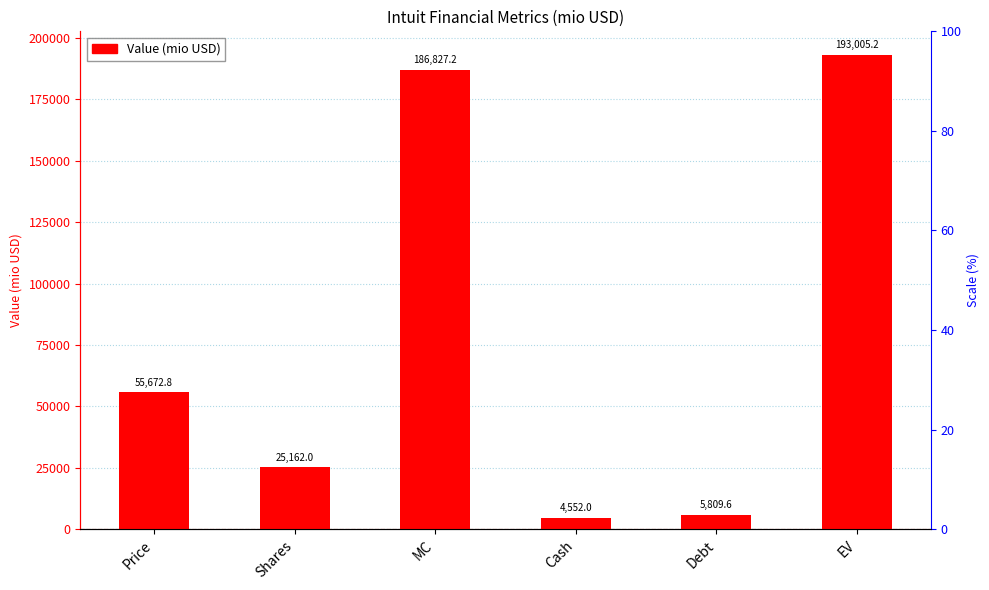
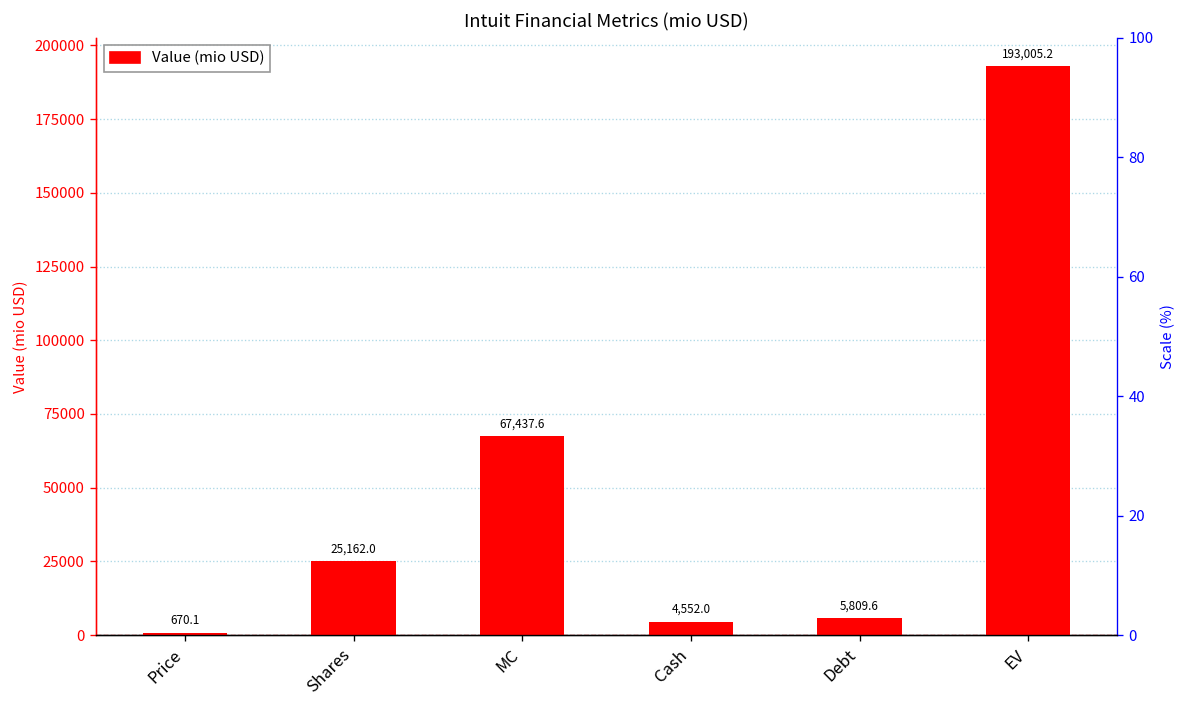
Price: 55,672.8 -> 670.1
MC: 186,827.2 -> 67,437.6
